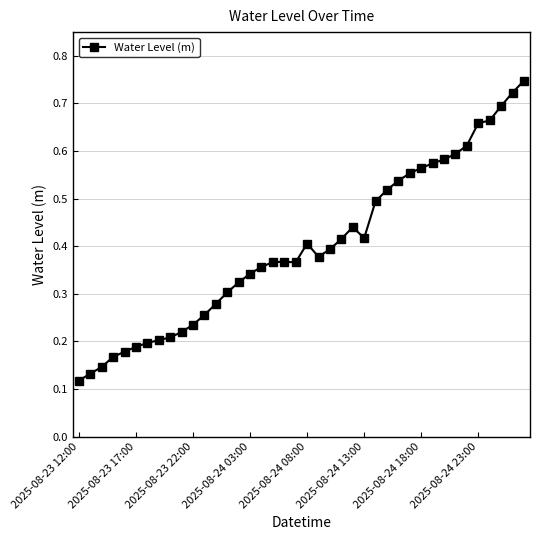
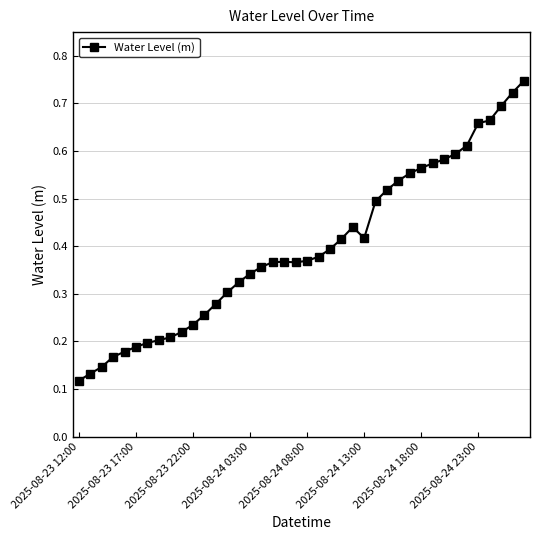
2025-08-24 08:00: 0.41 -> 0.37
